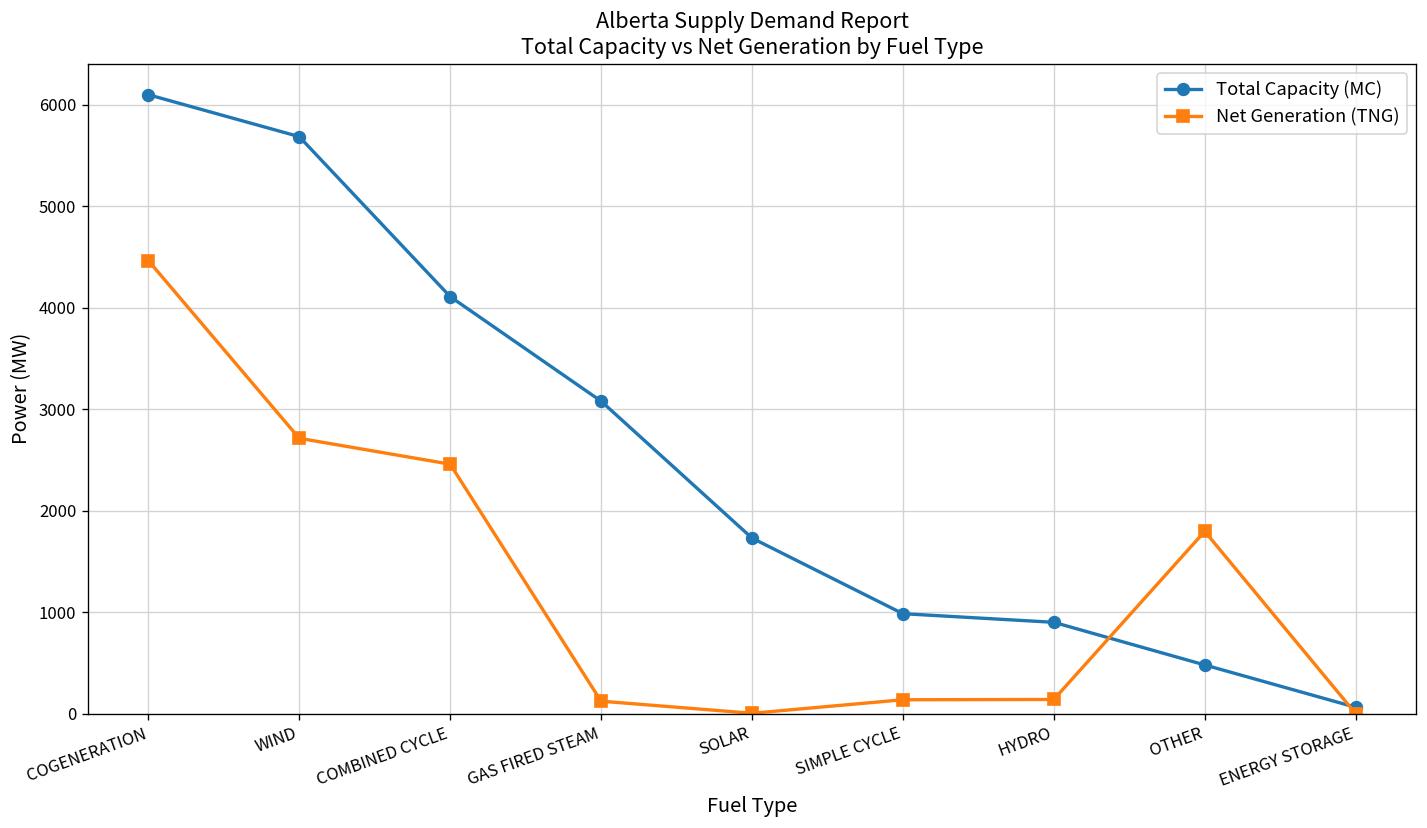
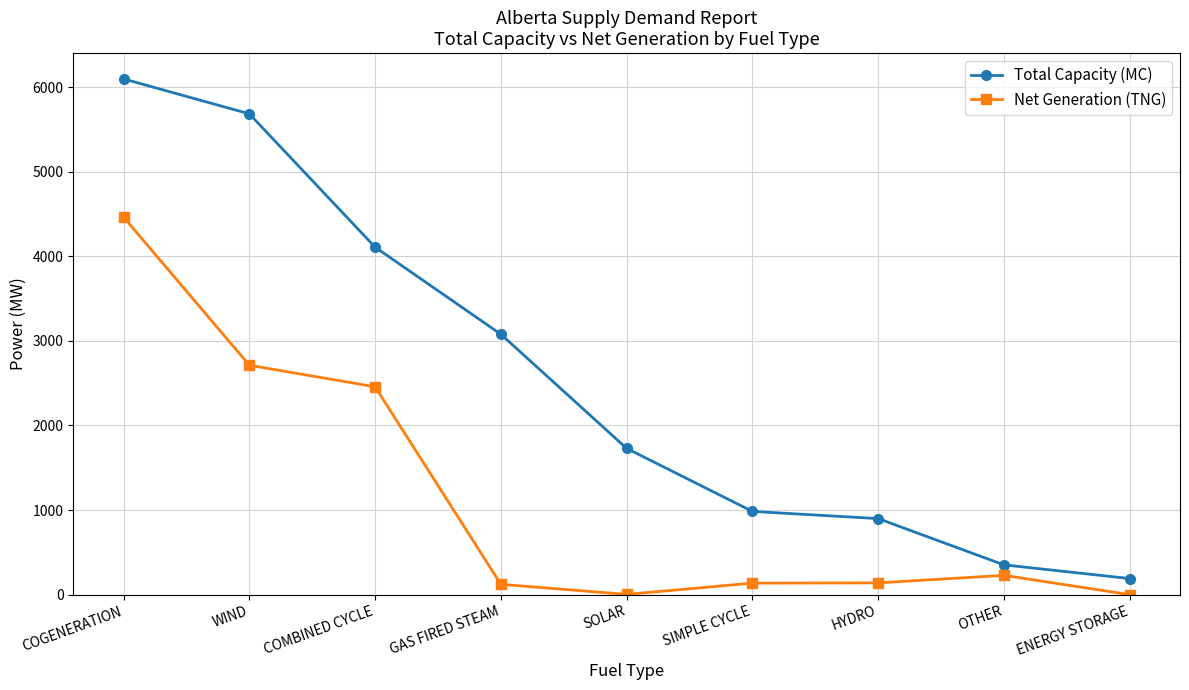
Total Capacity (MC), OTHER: 500 -> 400
Net Generation (TNG), OTHER: 1800 -> 200
Total Capacity (MC), ENERGY STORAGE: 100 -> 200
